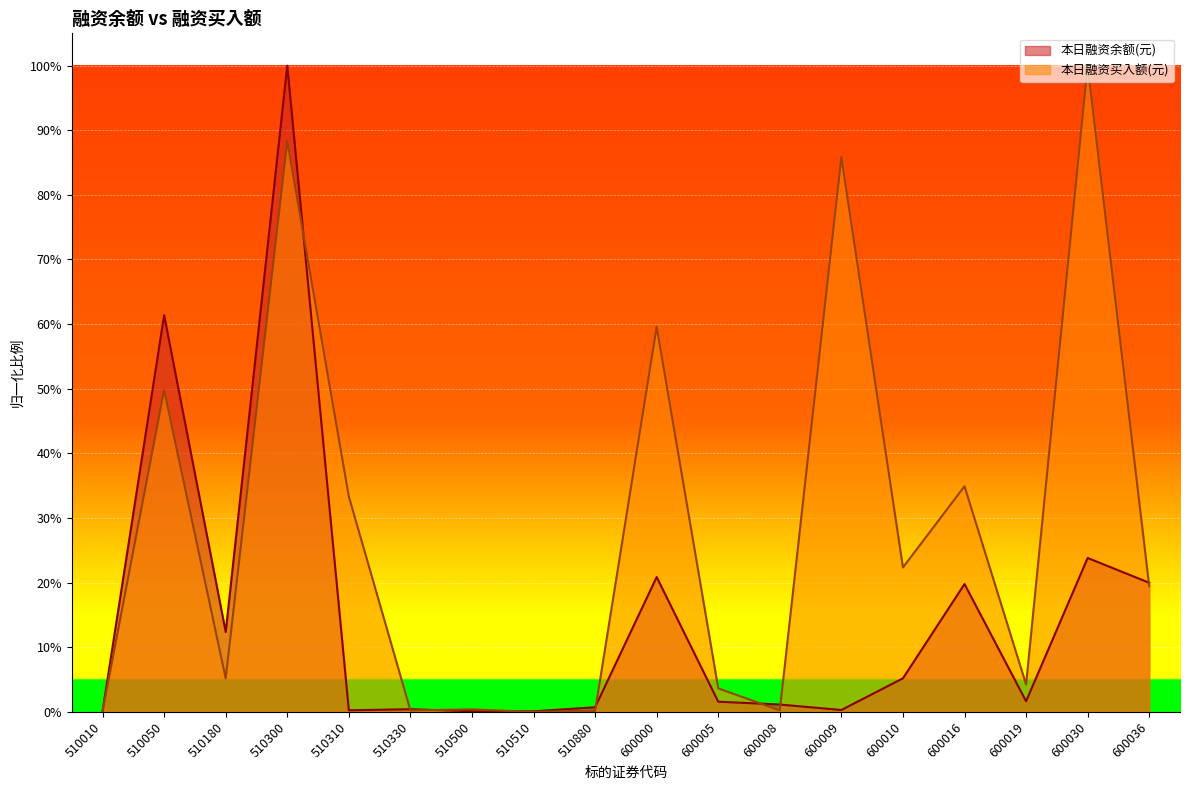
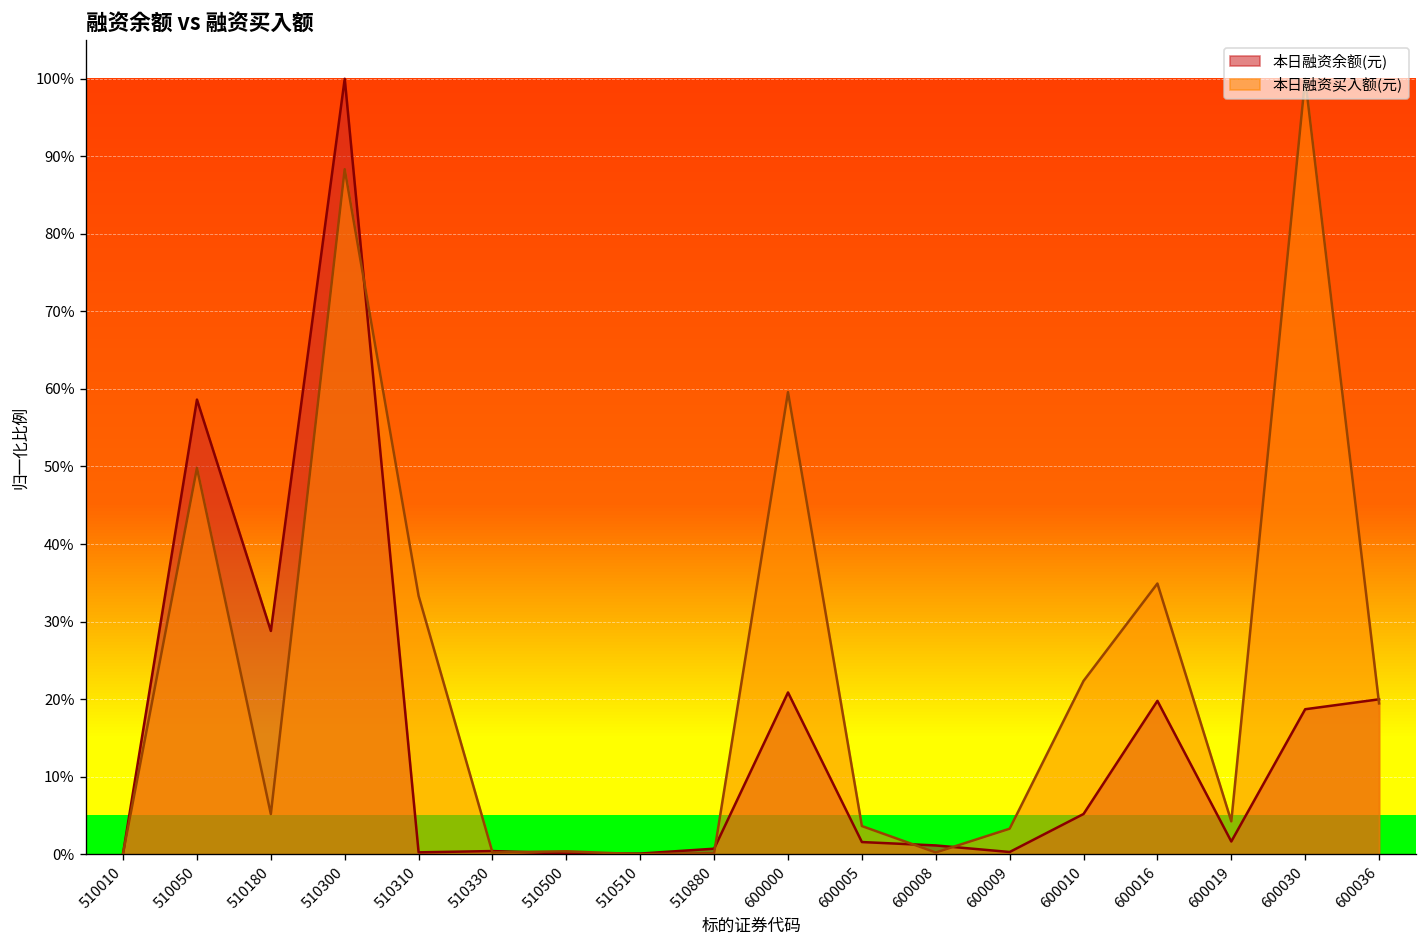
本日融资余额(元), 510050: 61% -> 59%
本日融资余额(元), 510180: 12% -> 29%
本日融资买入额(元), 600009: 86% -> 3%
本日融资余额(元), 600030: 24% -> 19%
